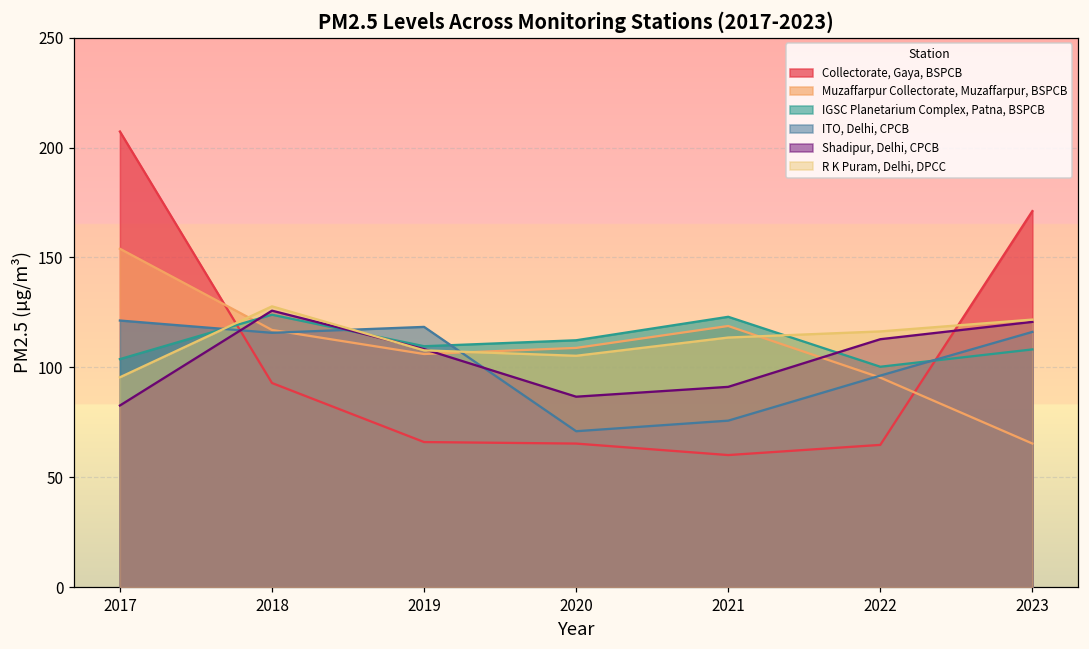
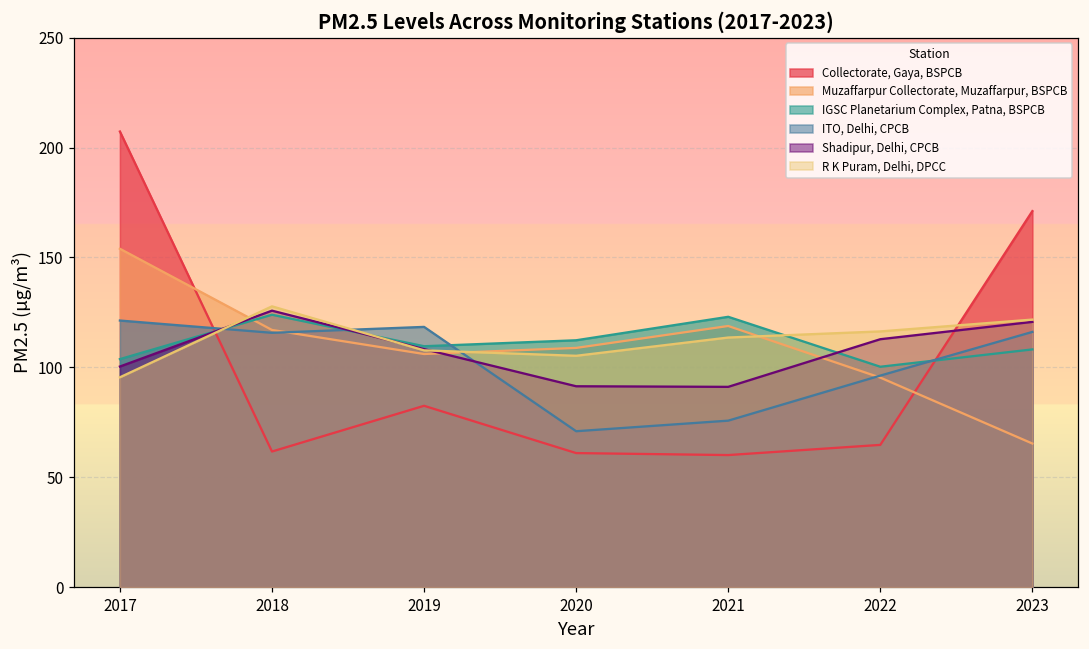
Shadipur, Delhi, CPCB, 2017: 83 -> 100
Collectorate, Gaya, BSPCB, 2018: 93 -> 62
Collectorate, Gaya, BSPCB, 2019: 66 -> 83
Collectorate, Gaya, BSPCB, 2020: 65 -> 61
Shadipur, Delhi, CPCB, 2020: 87 -> 91
